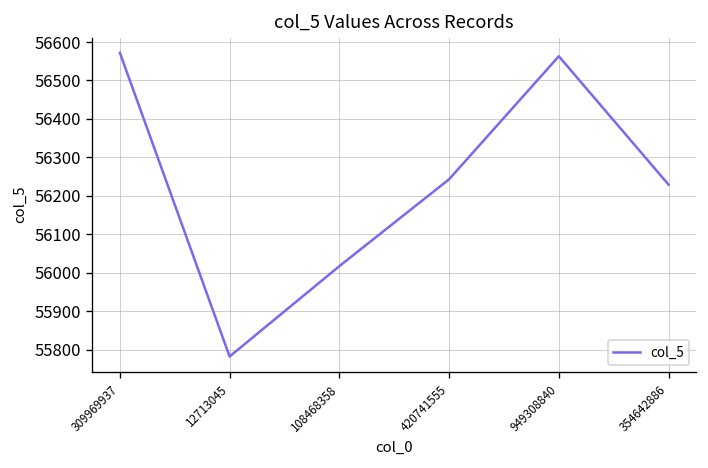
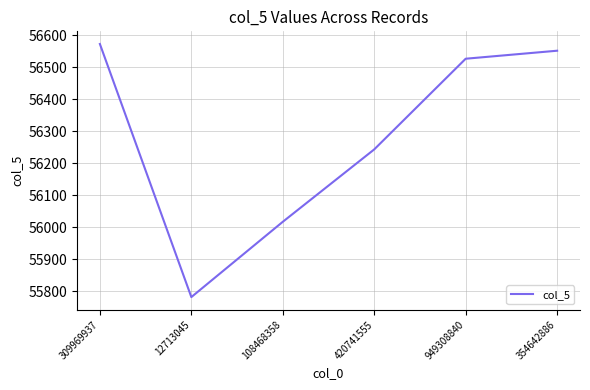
949308840: 56560 -> 56530
354642886: 56230 -> 56550
